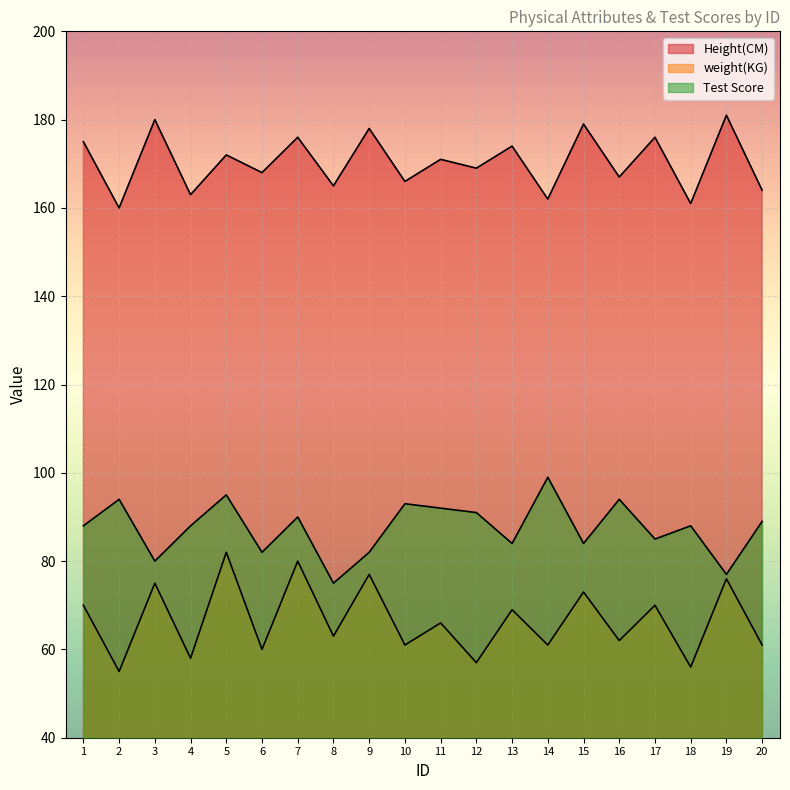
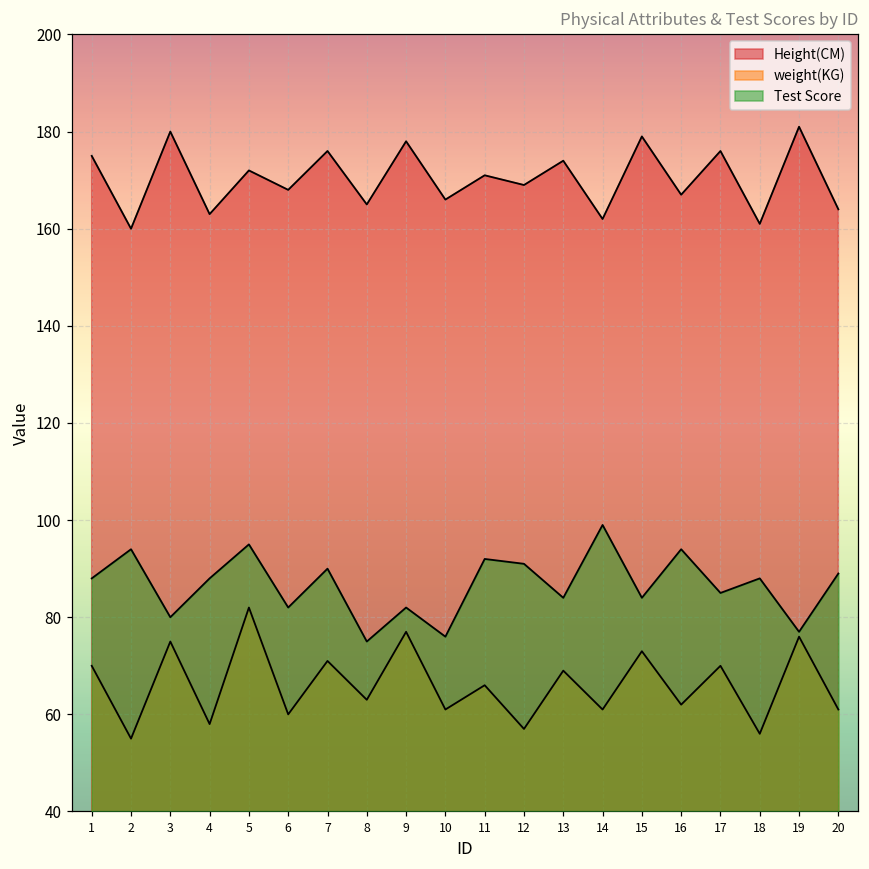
weight(KG), 7: 80 -> 71
Test Score, 10: 93 -> 76
